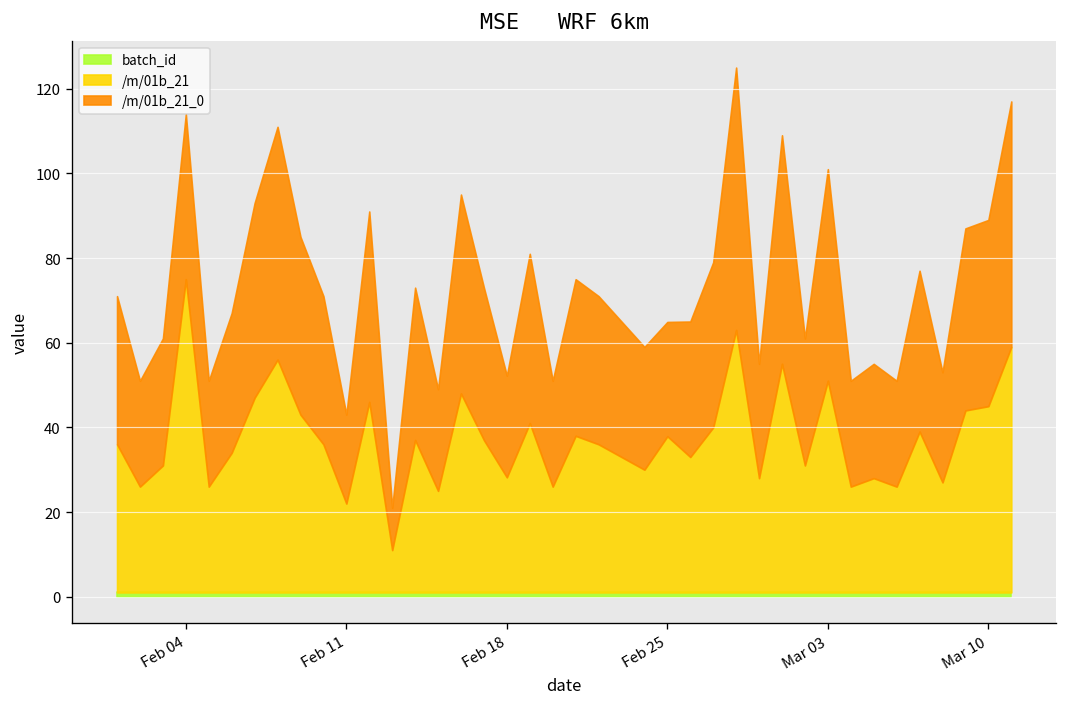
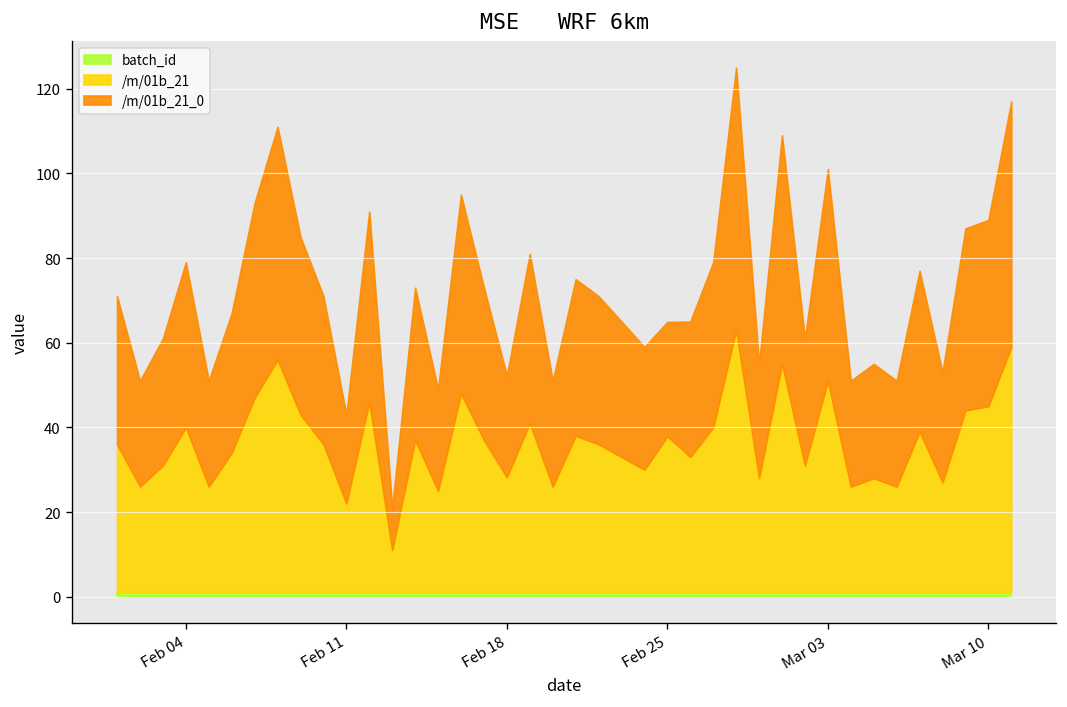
/m/01b_21, Feb 04: 74 -> 39
